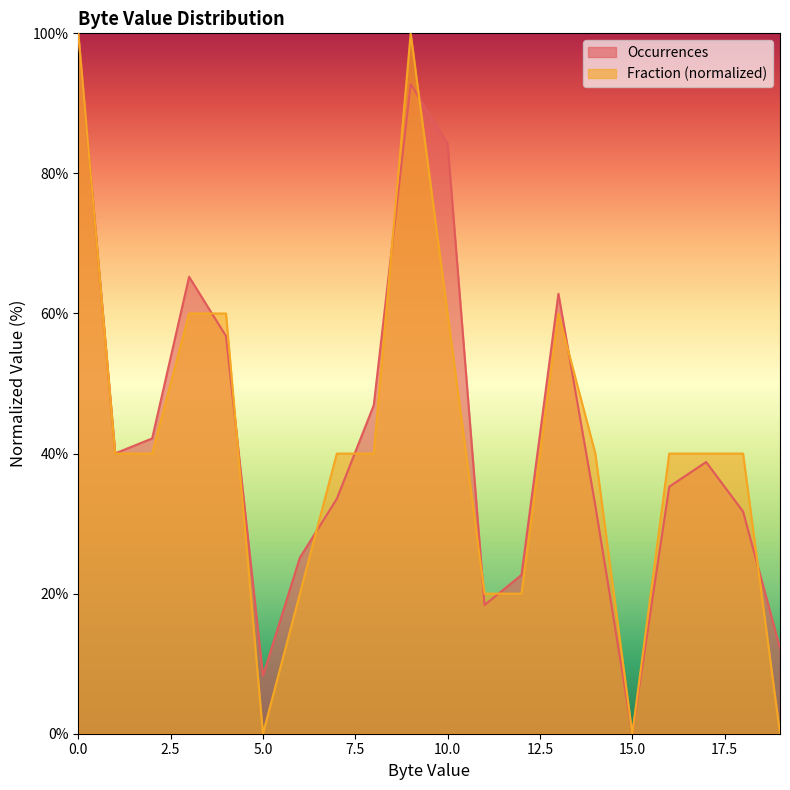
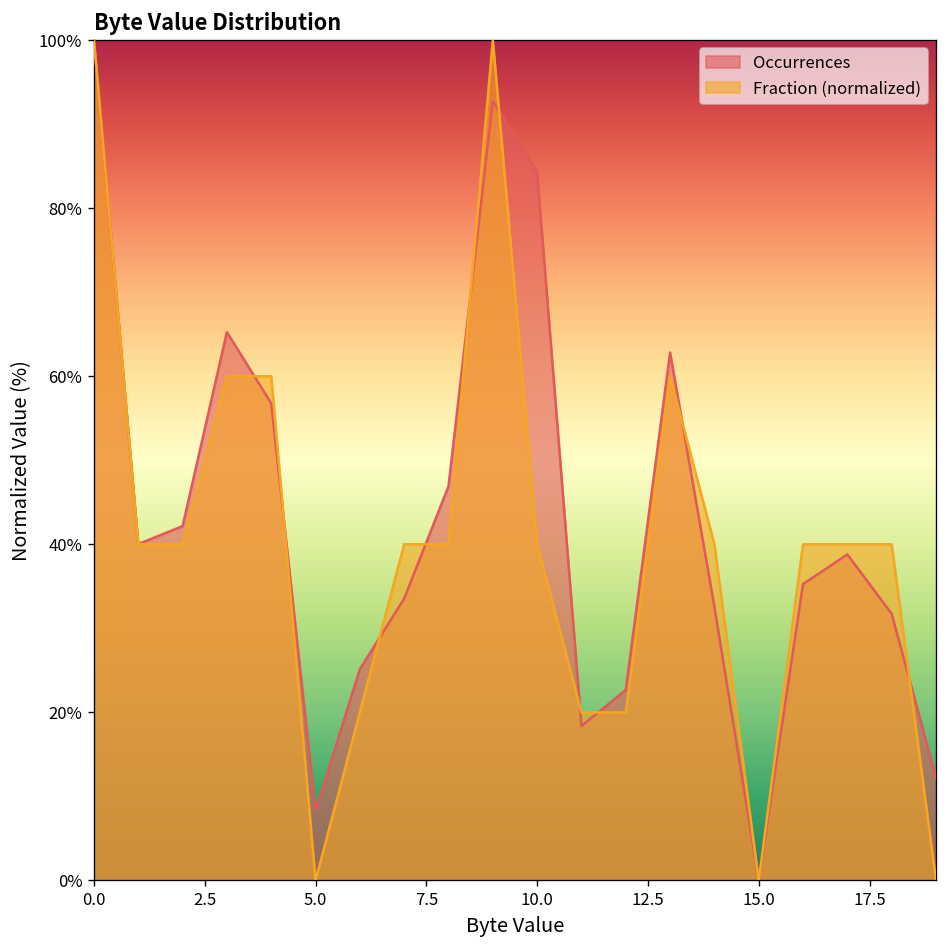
Fraction (normalized), 10.0: 60% -> 40%
